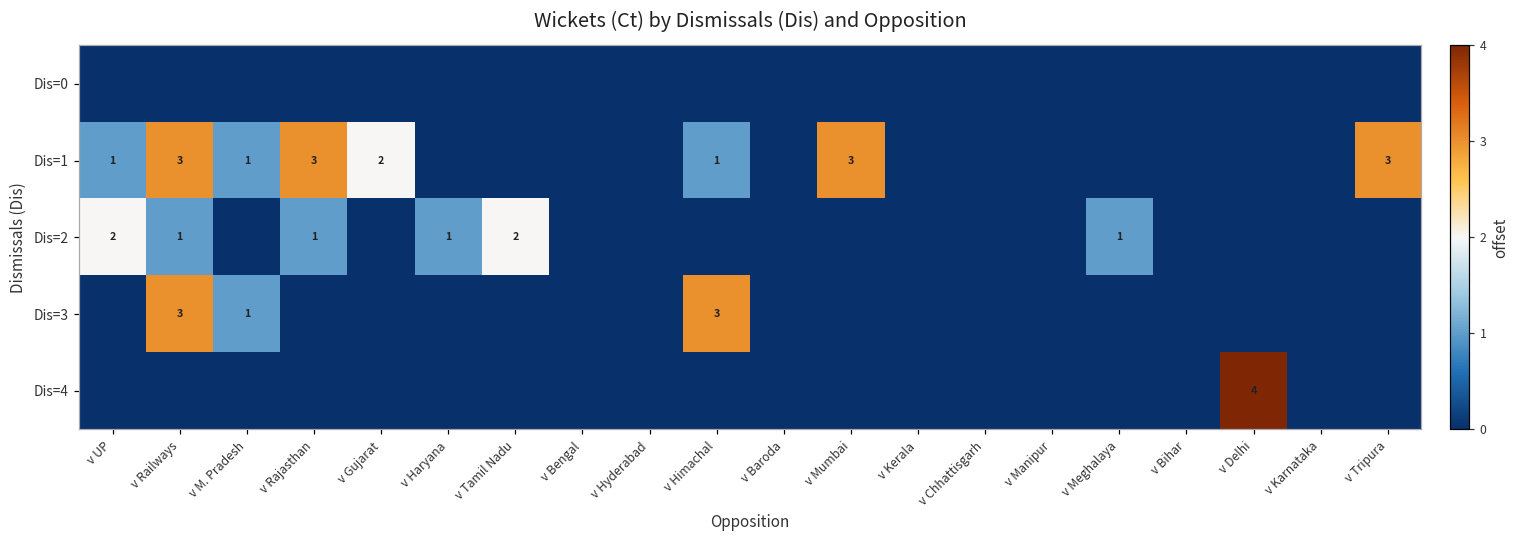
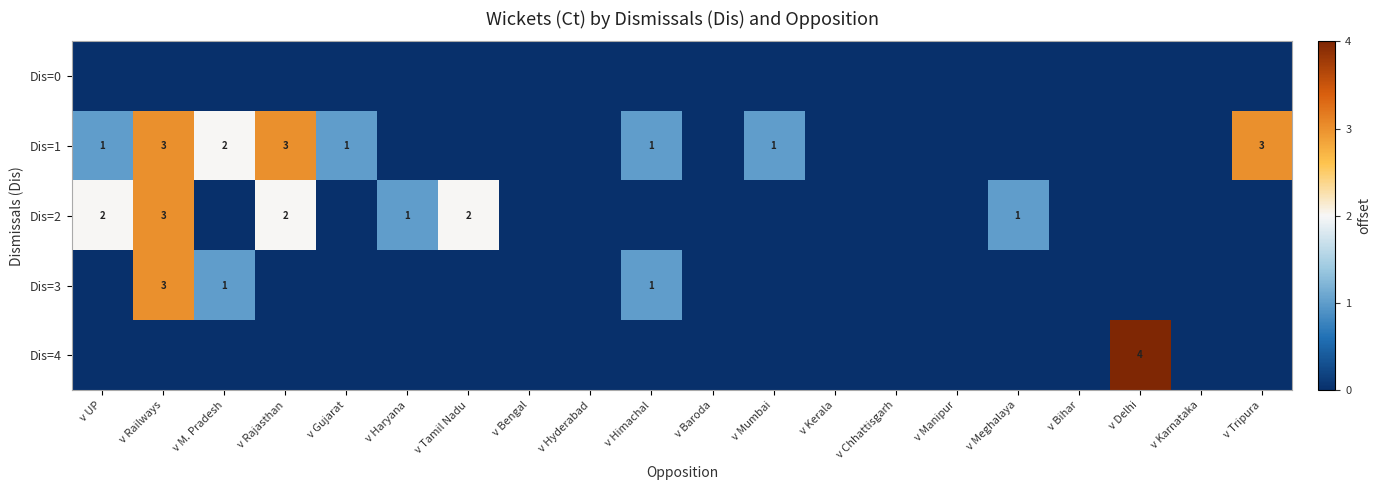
Dis=1, v M. Pradesh: 1 -> 2
Dis=1, v Gujarat: 2 -> 1
Dis=1, v Mumbai: 3 -> 1
Dis=2, v Railways: 1 -> 3
Dis=2, v Rajasthan: 1 -> 2
Dis=3, v Himachal: 3 -> 1
